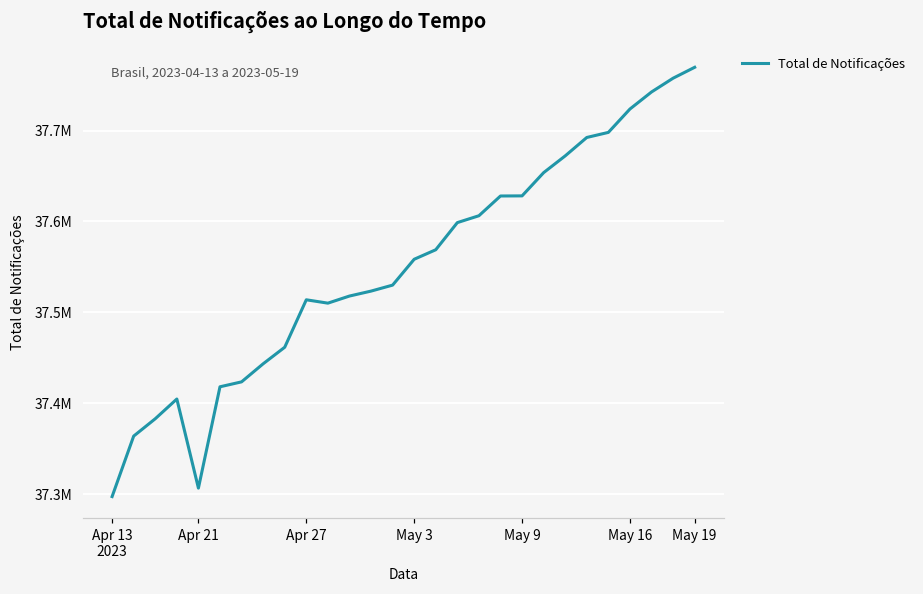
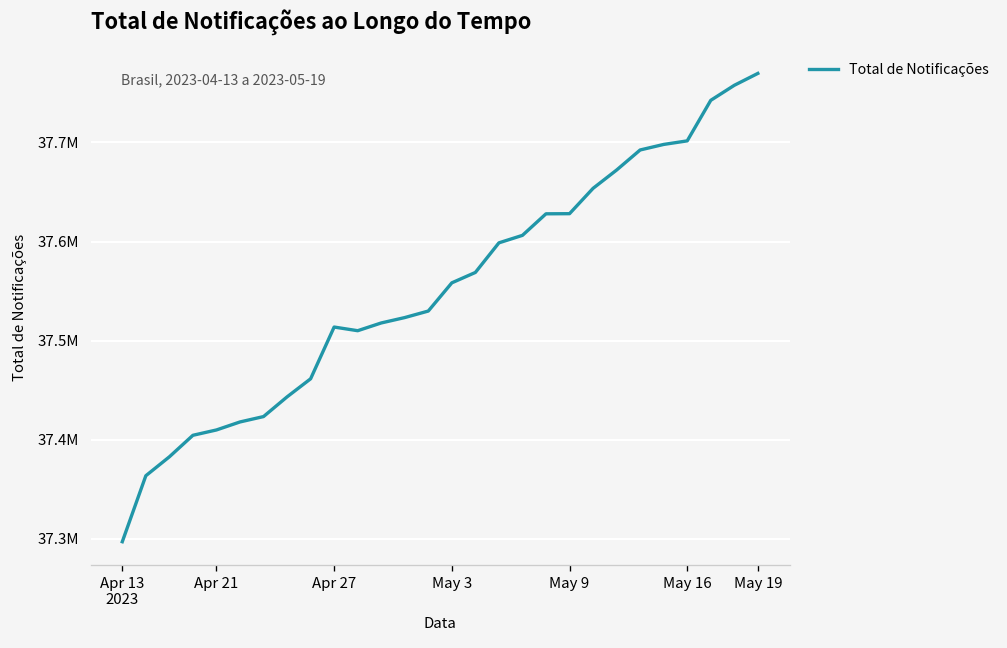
Apr 21: 37310000 -> 37410000
May 16: 37720000 -> 37700000
